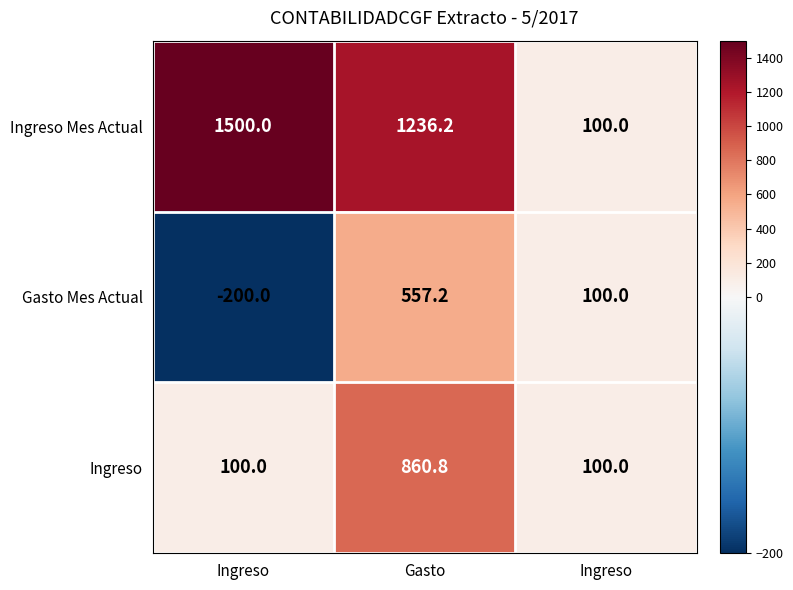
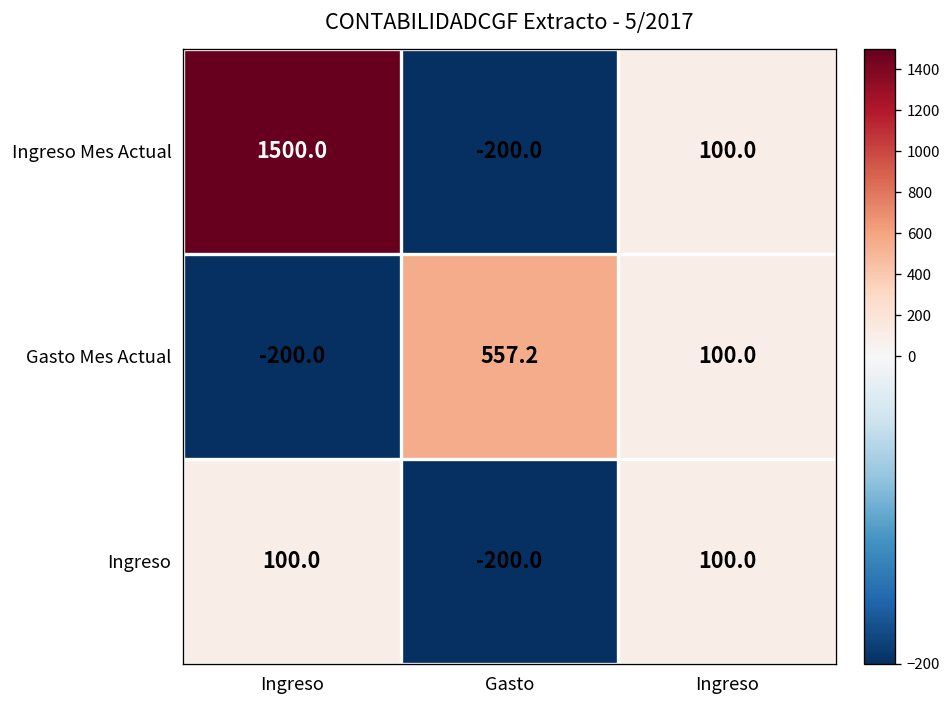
Ingreso Mes Actual, Gasto: 1236.2 -> -200.0
Ingreso, Gasto: 860.8 -> -200.0
